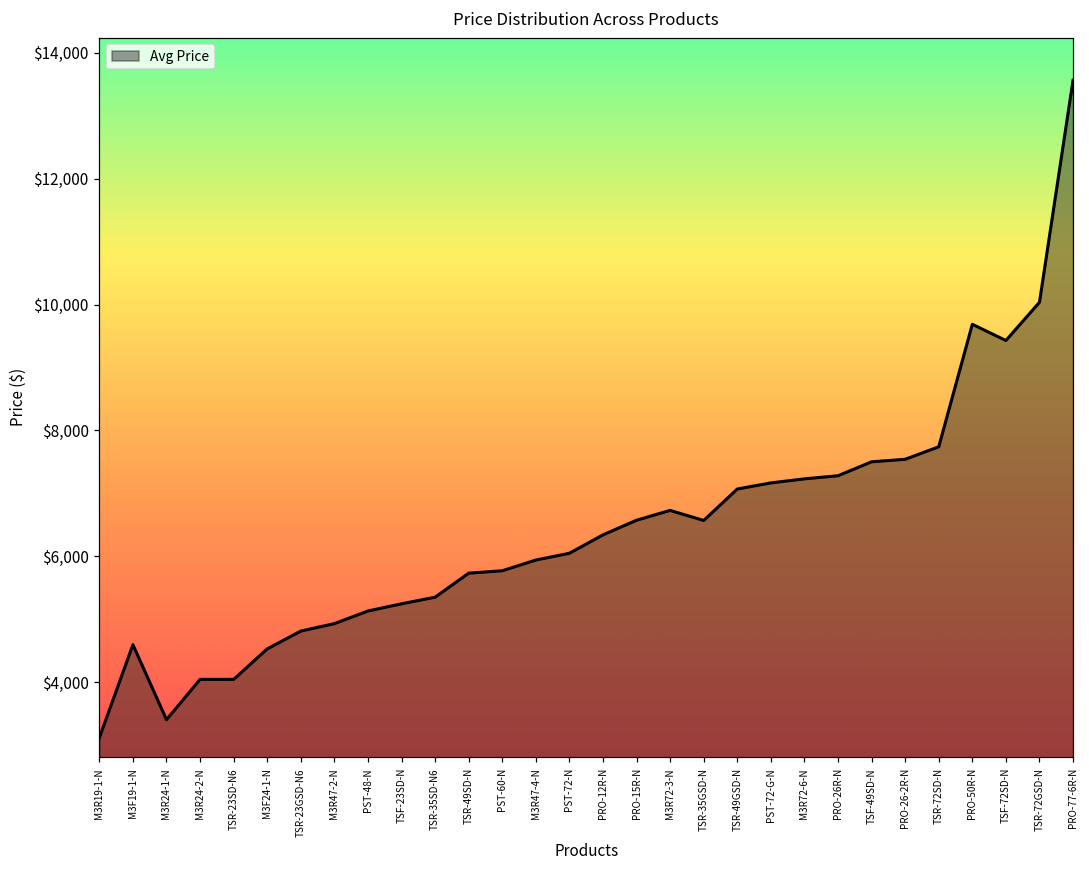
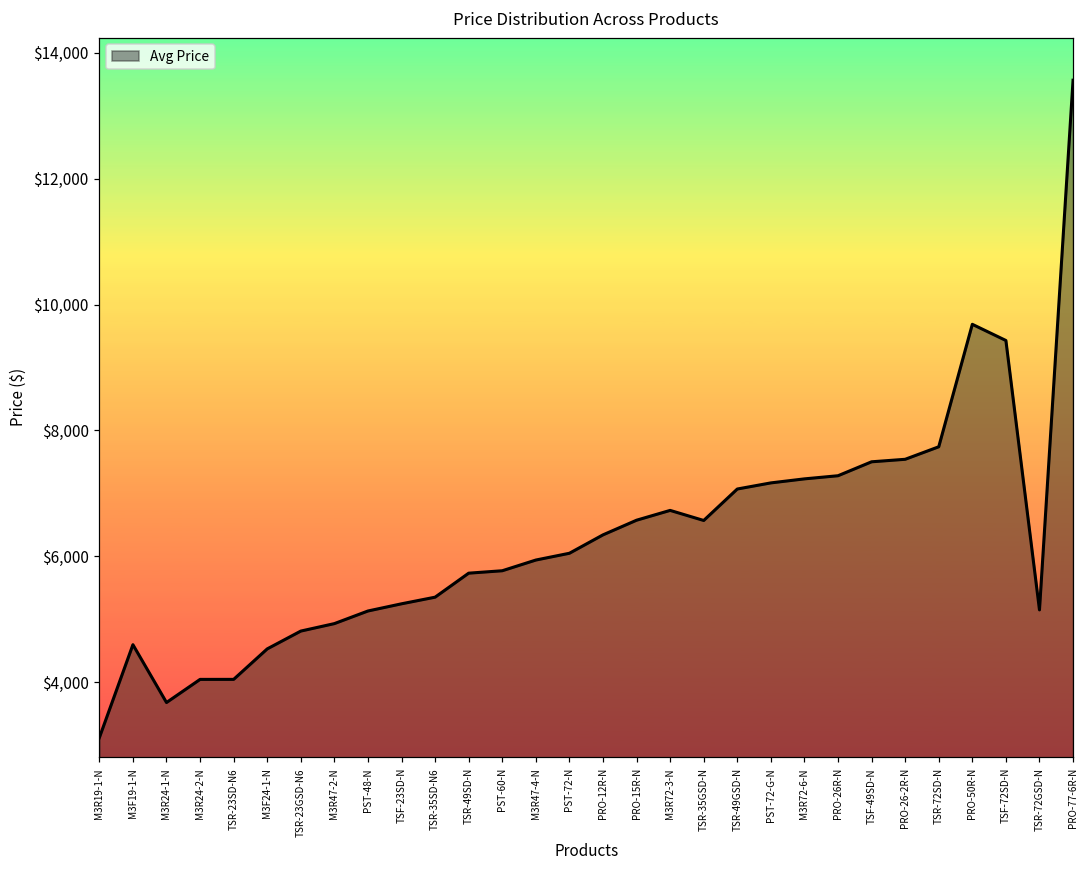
M3R24-1-N: $3,400 -> $3,700
TSR-72GSD-N: $10,000 -> $5,100
